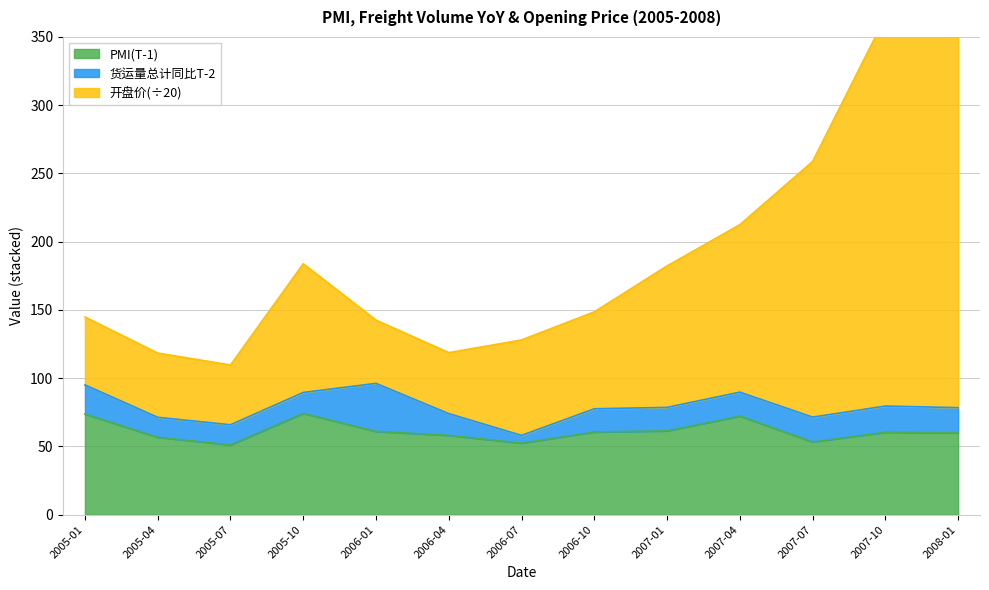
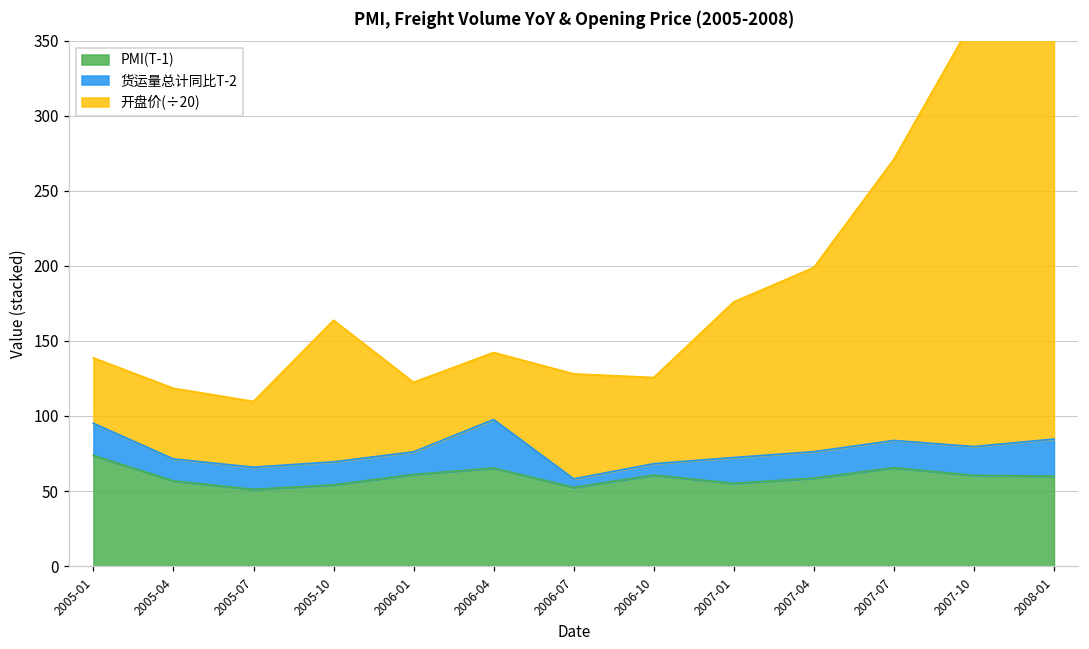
开盘价(÷20), 2005-01: 50 -> 44
PMI(T-1), 2005-10: 74 -> 54
货运量总计同比T-2, 2006-01: 35 -> 15
PMI(T-1), 2006-04: 58 -> 65
货运量总计同比T-2, 2006-04: 16 -> 32
货运量总计同比T-2, 2006-10: 17 -> 8
开盘价(÷20), 2006-10: 71 -> 57
PMI(T-1), 2007-01: 61 -> 55
PMI(T-1), 2007-04: 72 -> 59
PMI(T-1), 2007-07: 53 -> 66
货运量总计同比T-2, 2008-01: 19 -> 25
